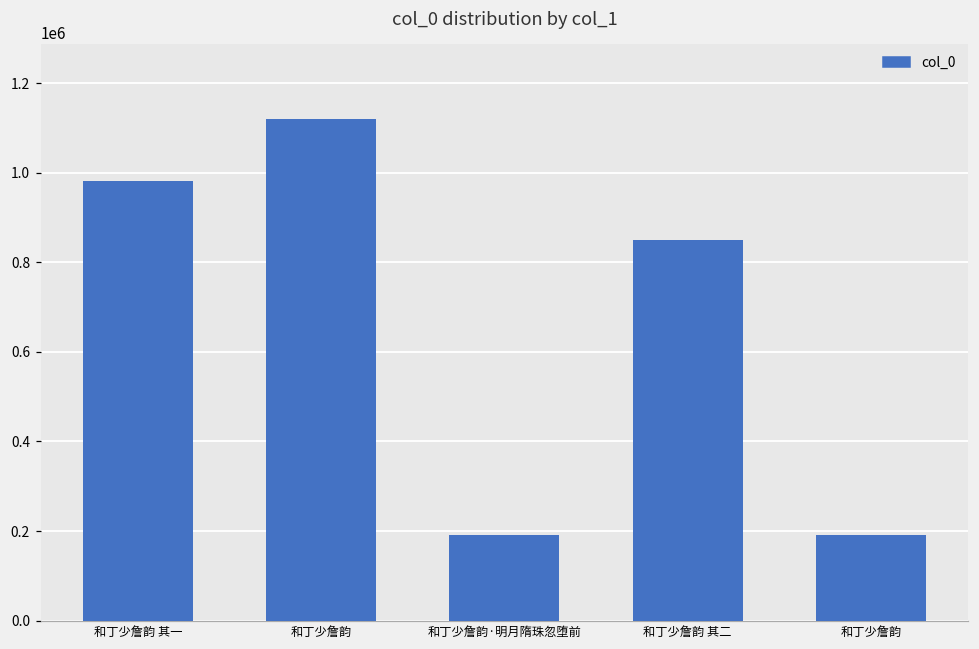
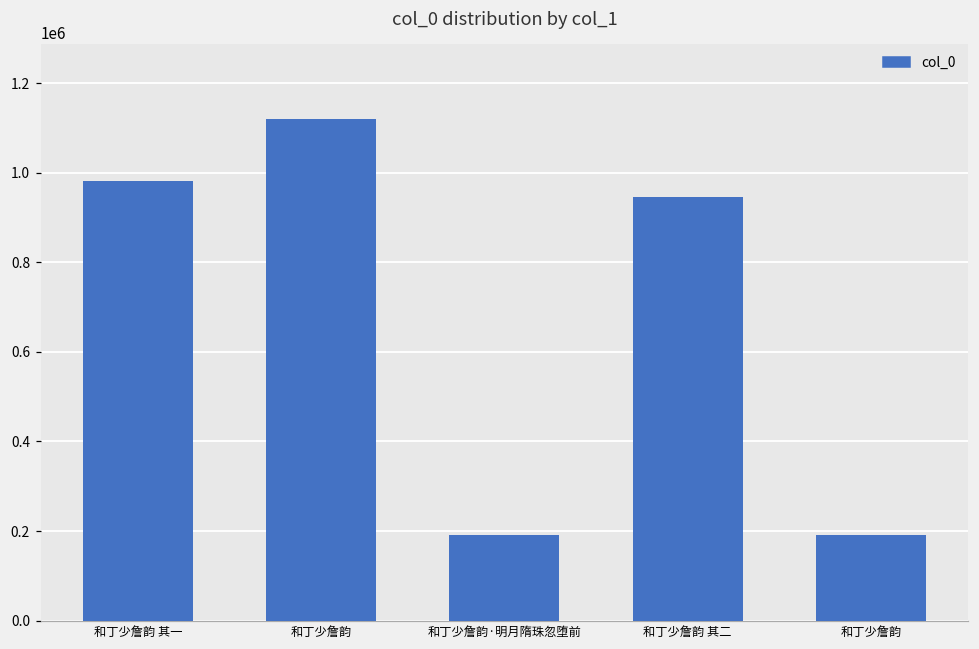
和丁少詹韵 其二: 850000 -> 950000
